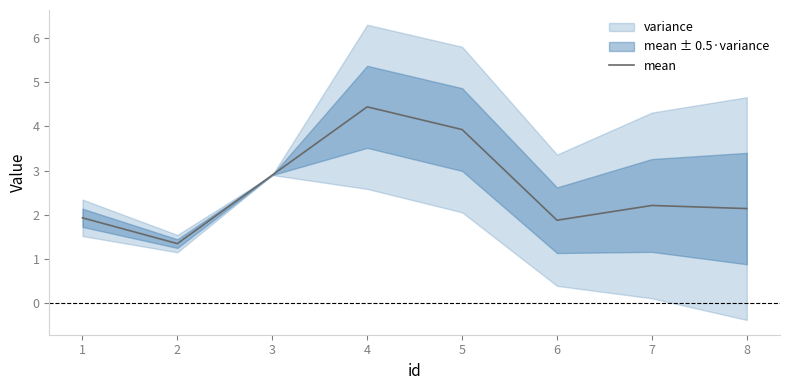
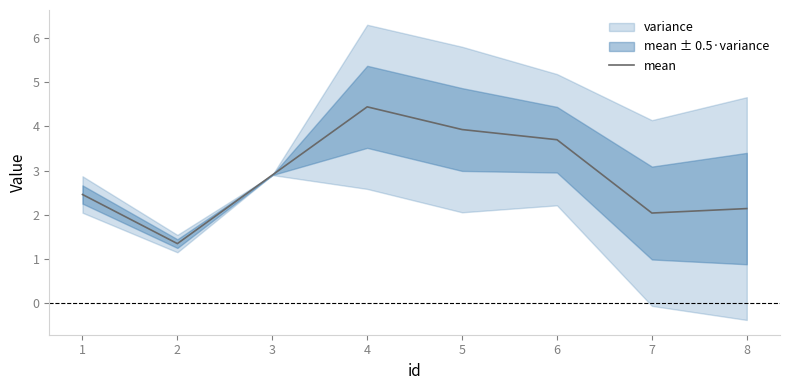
mean, 1: 1.9 -> 2.5
mean, 6: 1.9 -> 3.7
mean, 7: 2.2 -> 2.0
